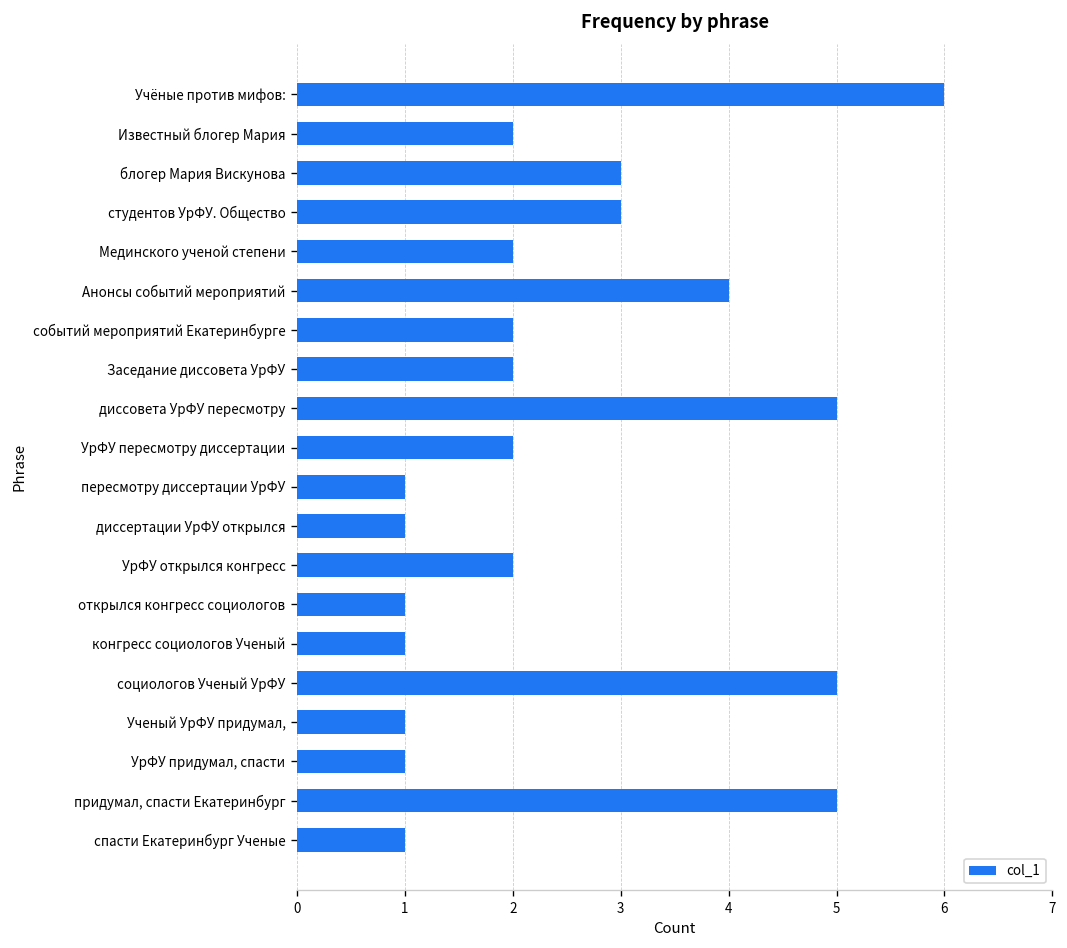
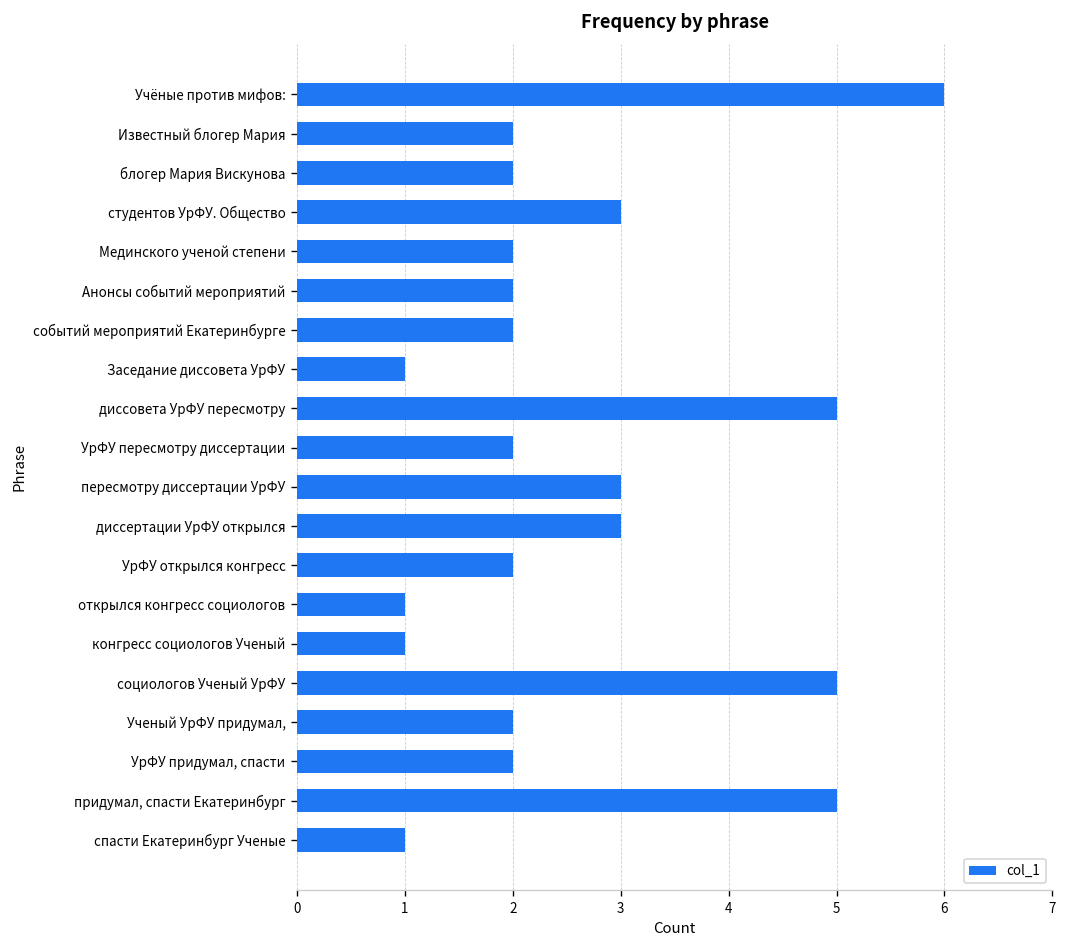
блогер Мария Вискунова: 3 -> 2
Анонсы событий мероприятий: 4 -> 2
Заседание диссовета УрФУ: 2 -> 1
пересмотру диссертации УрФУ: 1 -> 3
диссертации УрФУ открылся: 1 -> 3
Ученый УрФУ придумал,: 1 -> 2
УрФУ придумал, спасти: 1 -> 2
